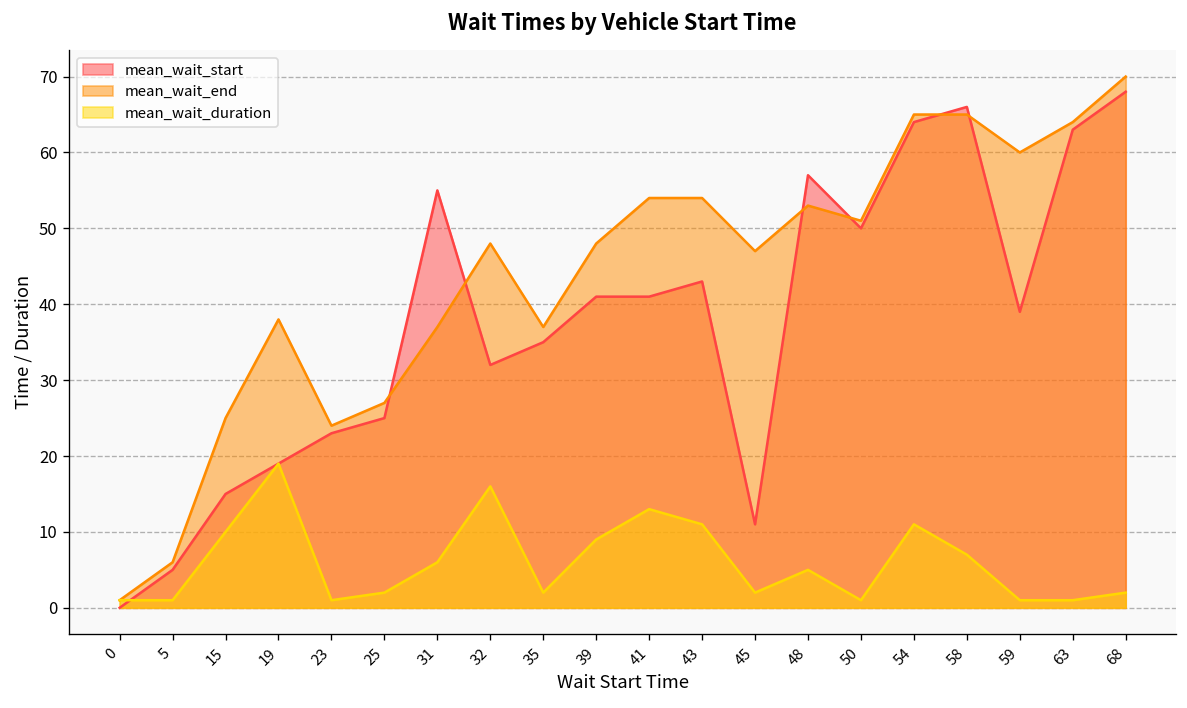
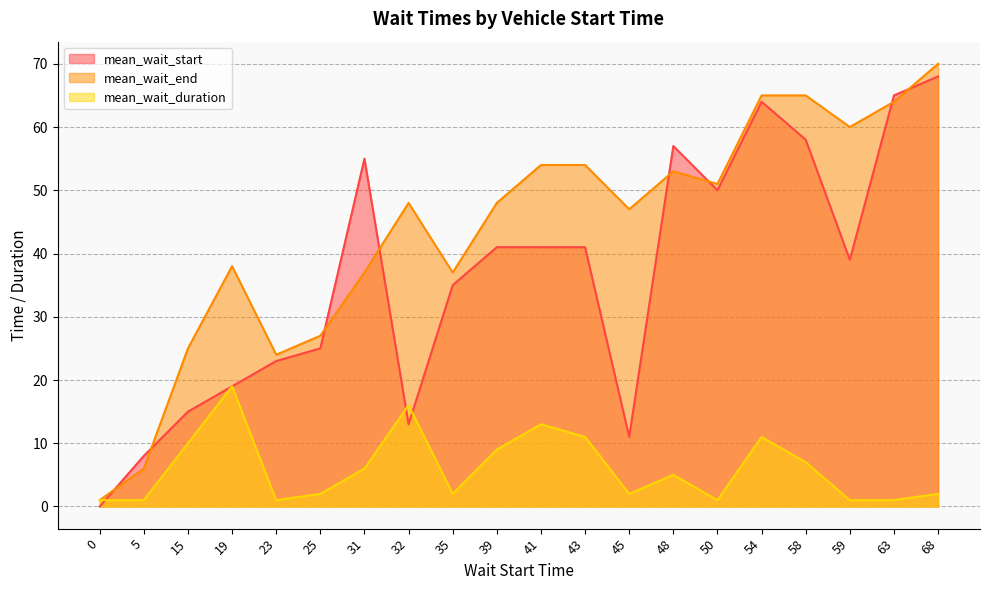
mean_wait_start, 5: 5 -> 8
mean_wait_start, 32: 32 -> 13
mean_wait_start, 43: 43 -> 41
mean_wait_start, 58: 66 -> 58
mean_wait_start, 63: 63 -> 65
